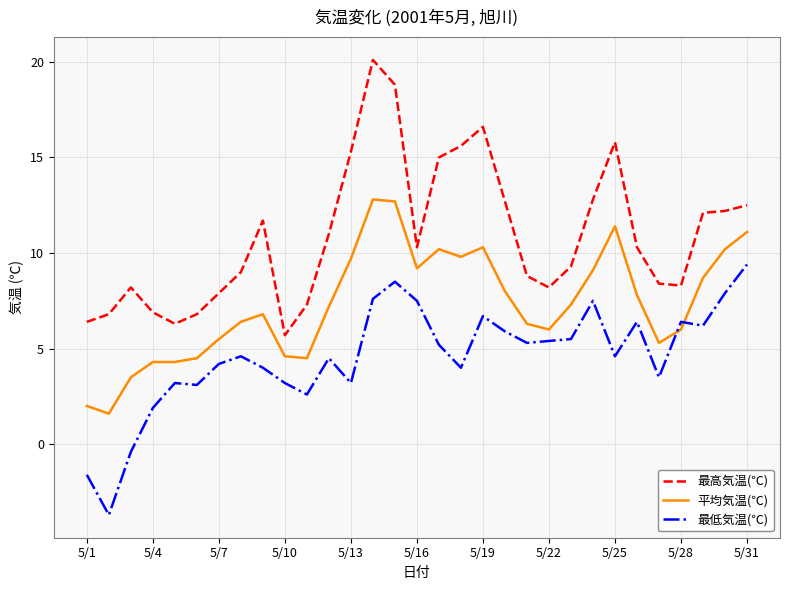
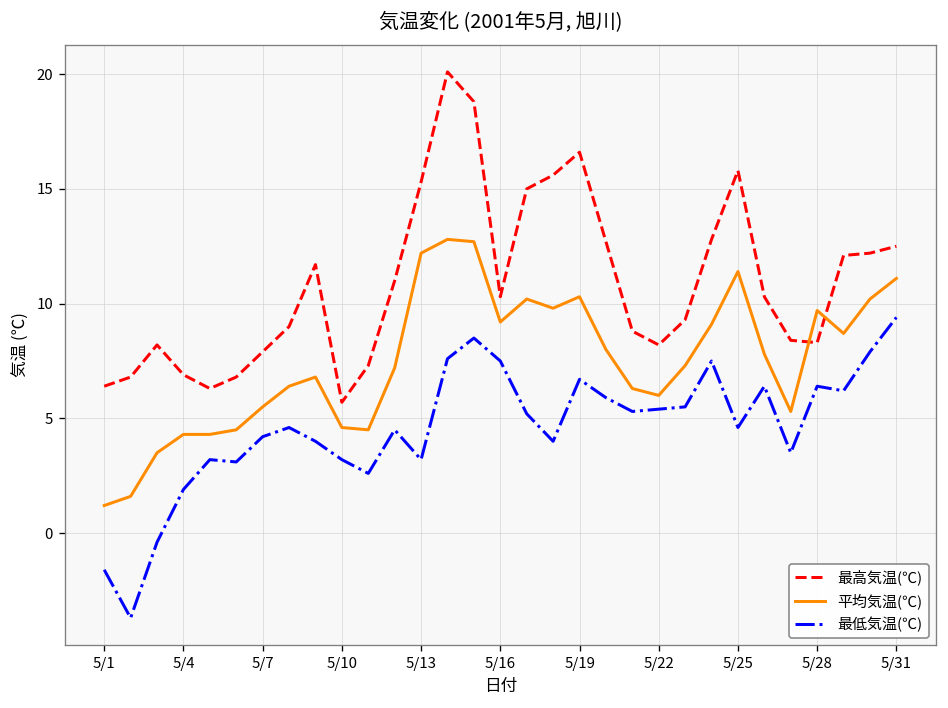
平均気温(℃), 5/1: 2.0 -> 1.2
平均気温(℃), 5/13: 9.7 -> 12.2
平均気温(℃), 5/28: 6.0 -> 9.7
